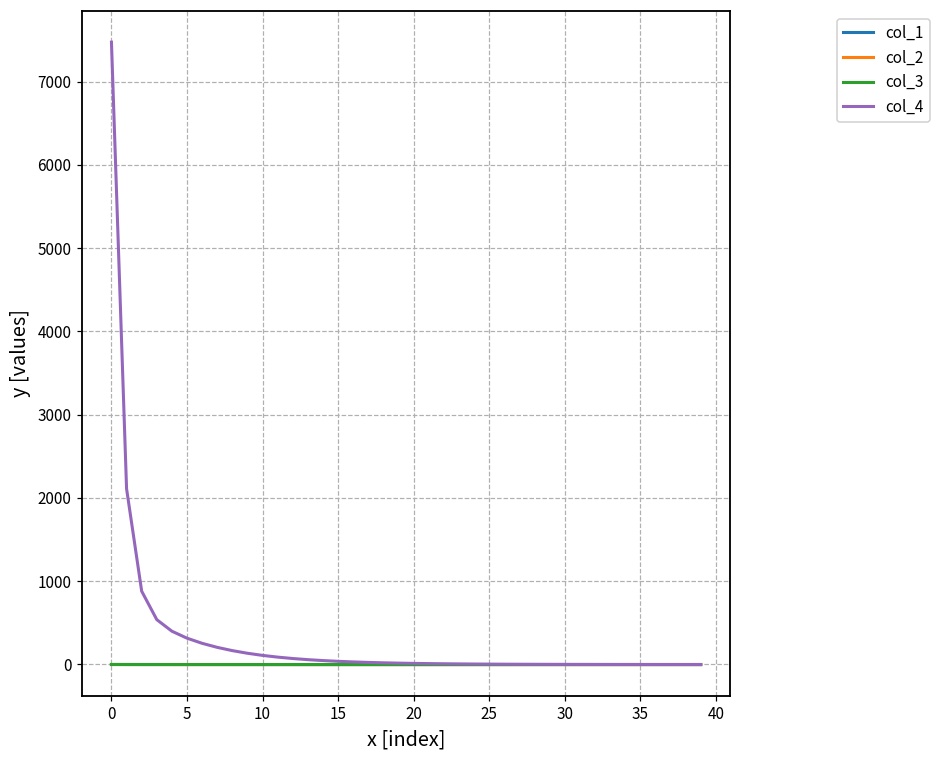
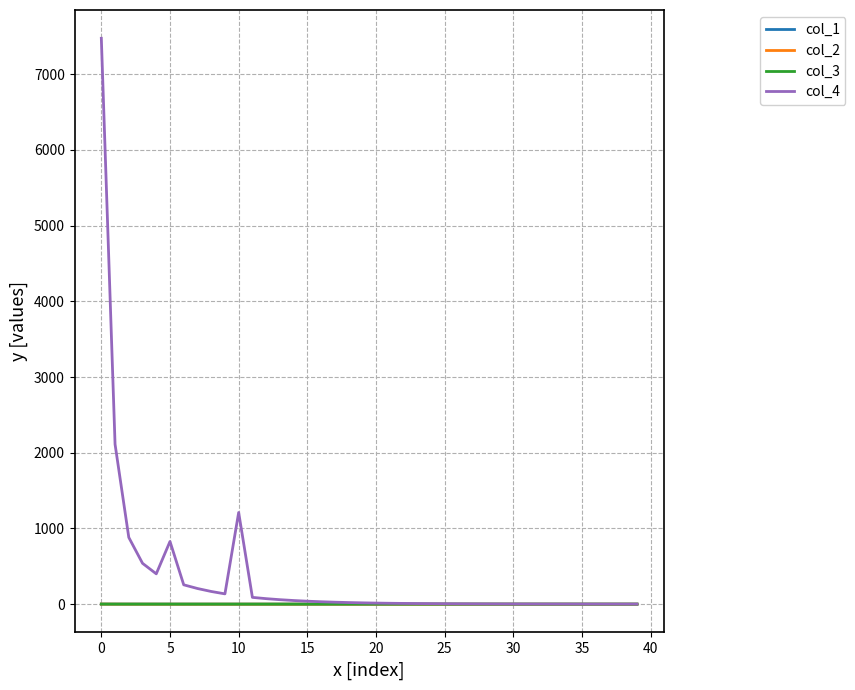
col_4, 5: 300 -> 800
col_4, 10: 100 -> 1200
